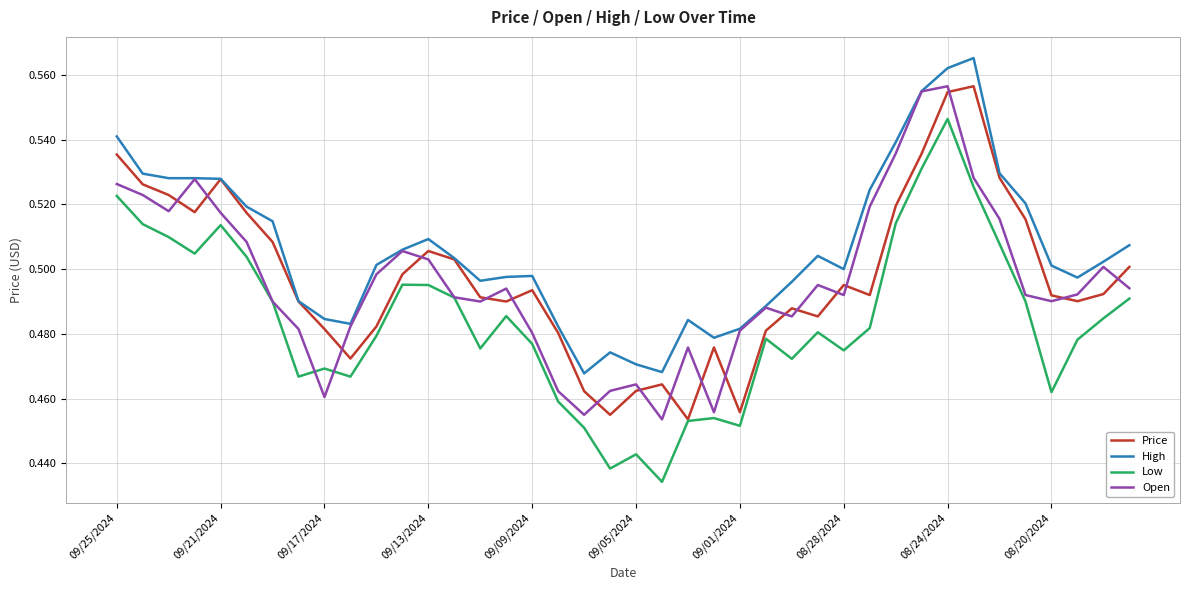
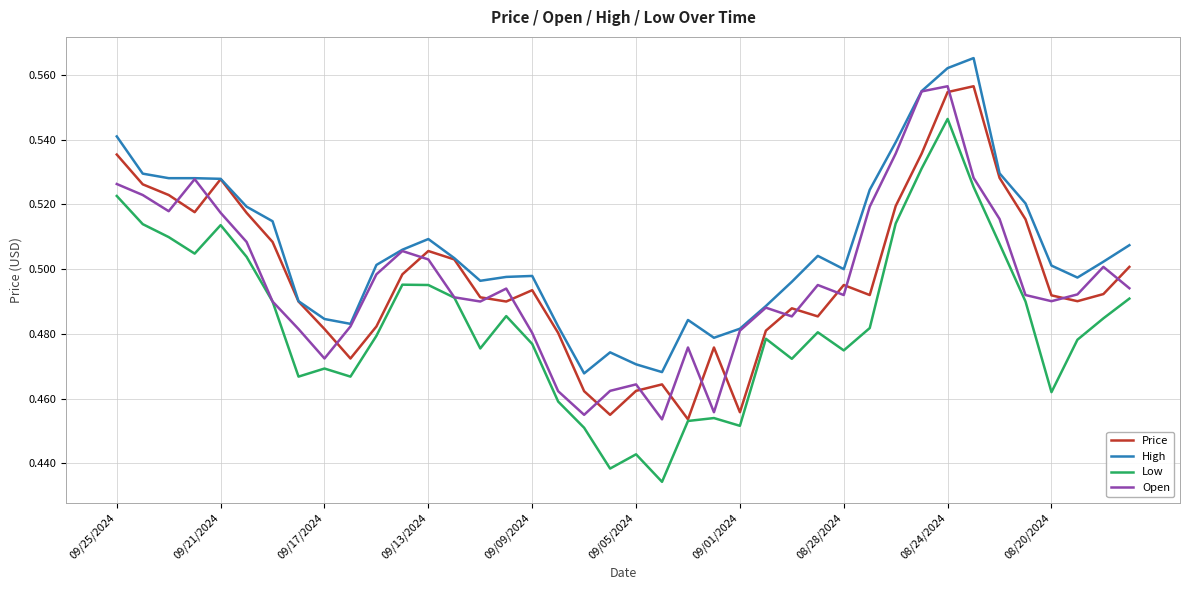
Open, 09/17/2024: 0.461 -> 0.472
